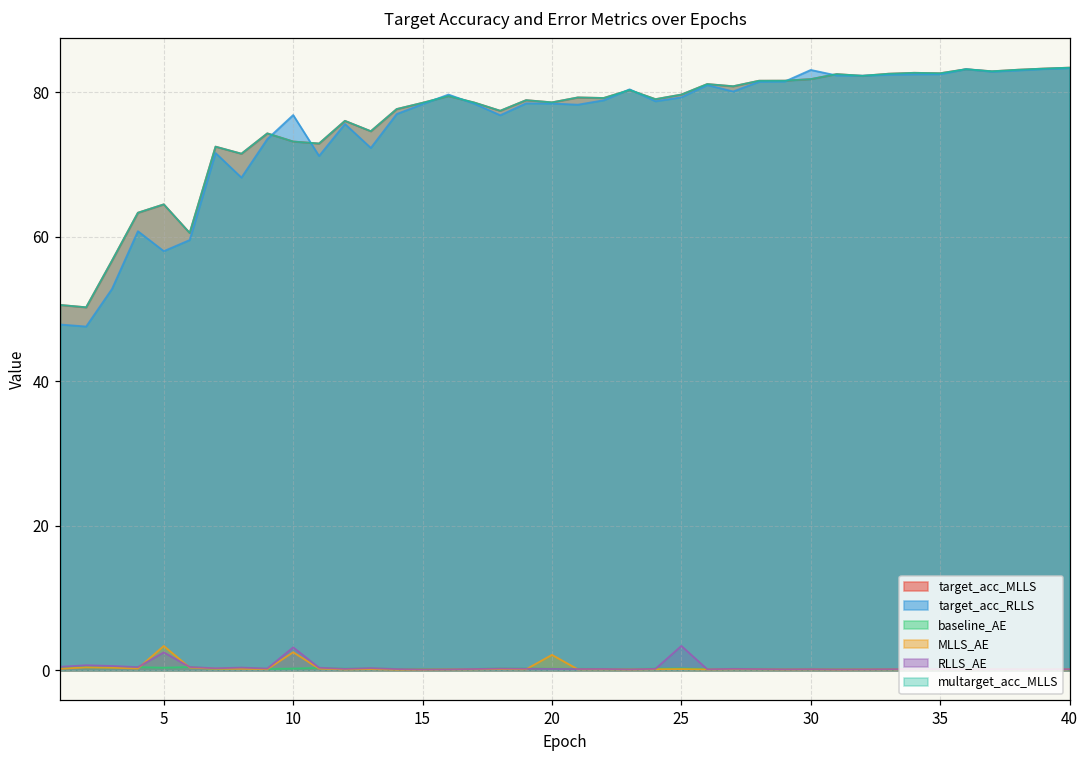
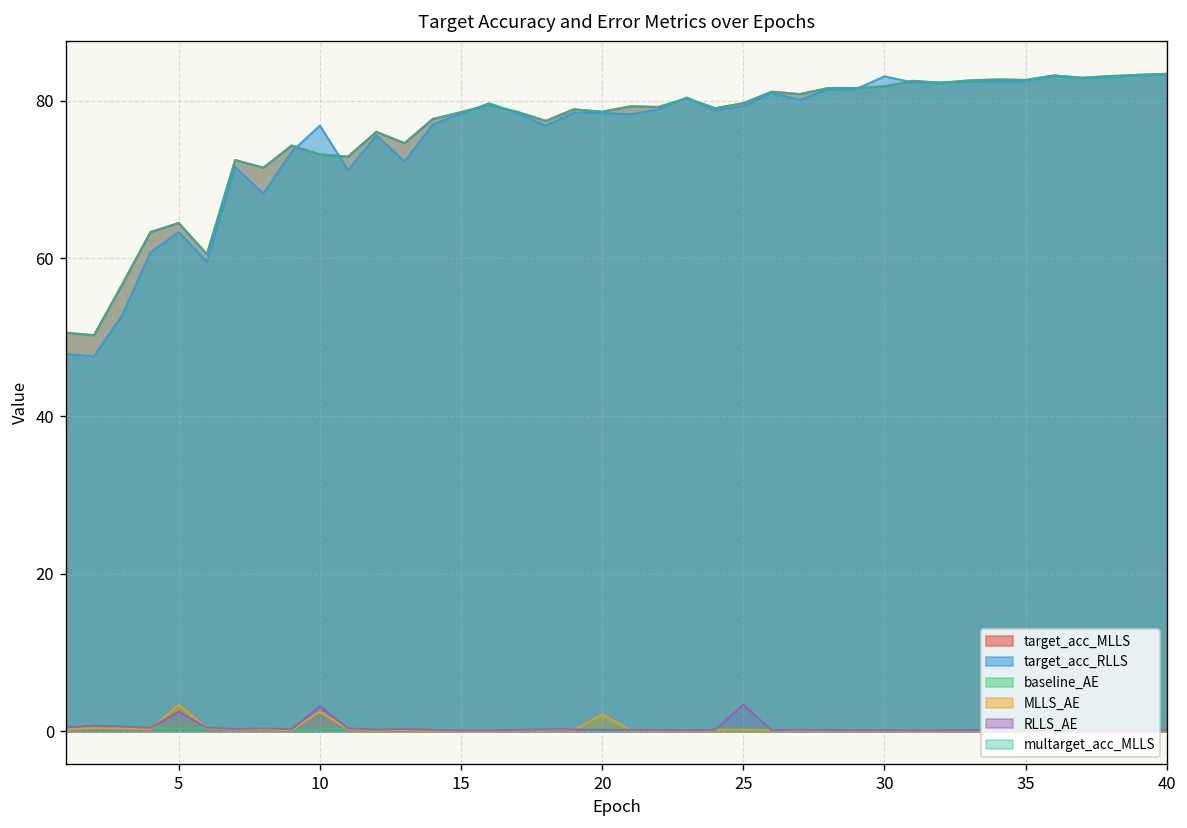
target_acc_RLLS, 5: 58 -> 63
